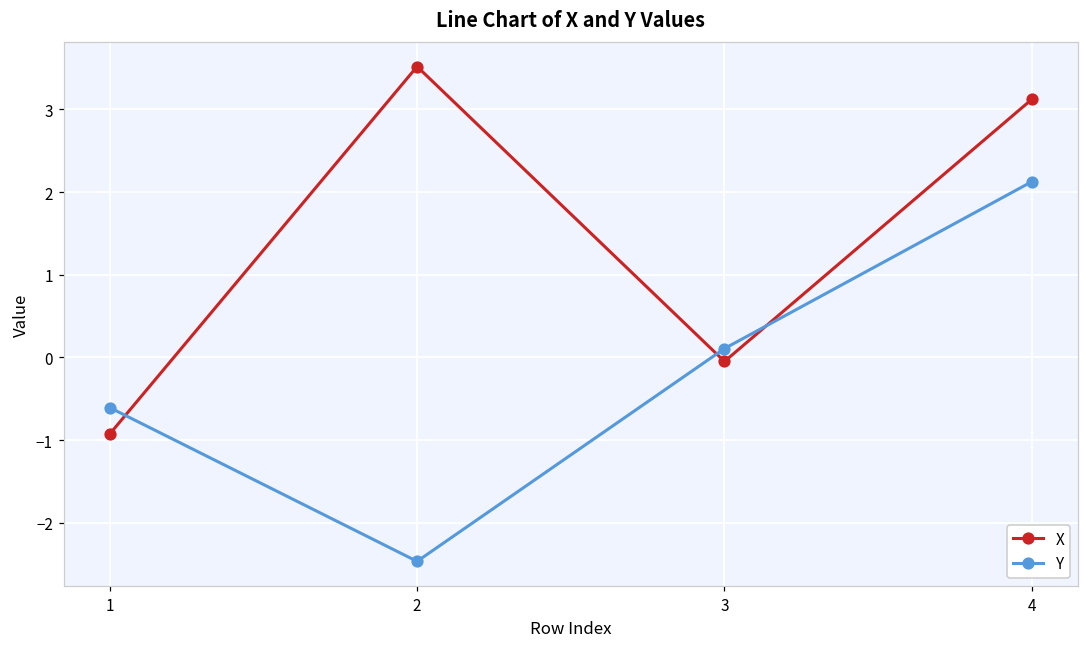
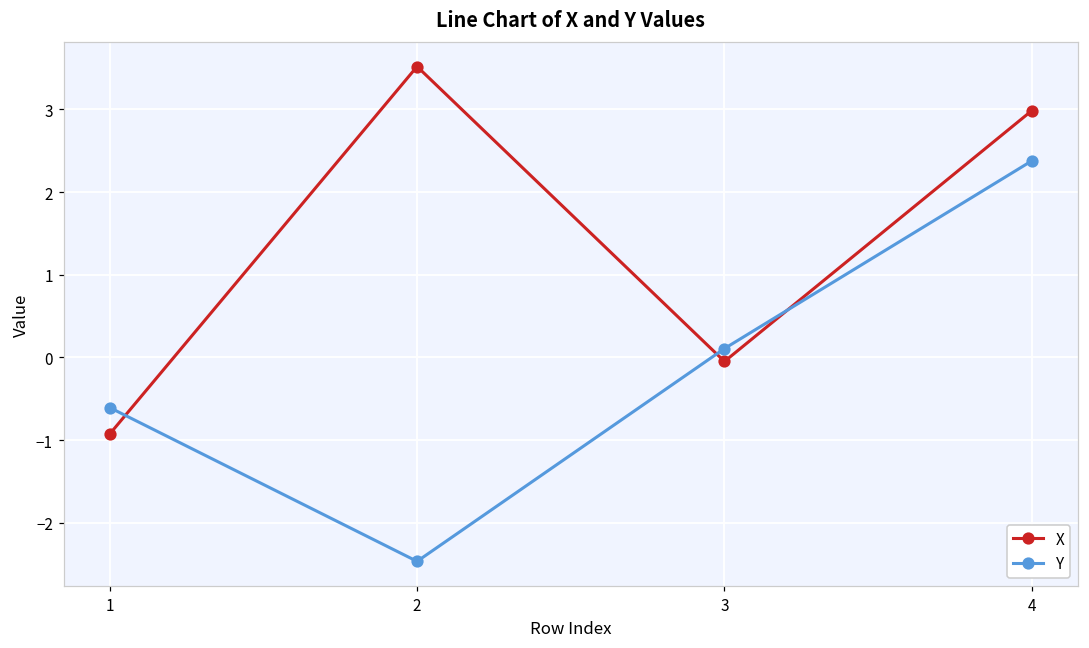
X, 4: 3.1 -> 3.0
Y, 4: 2.1 -> 2.4
